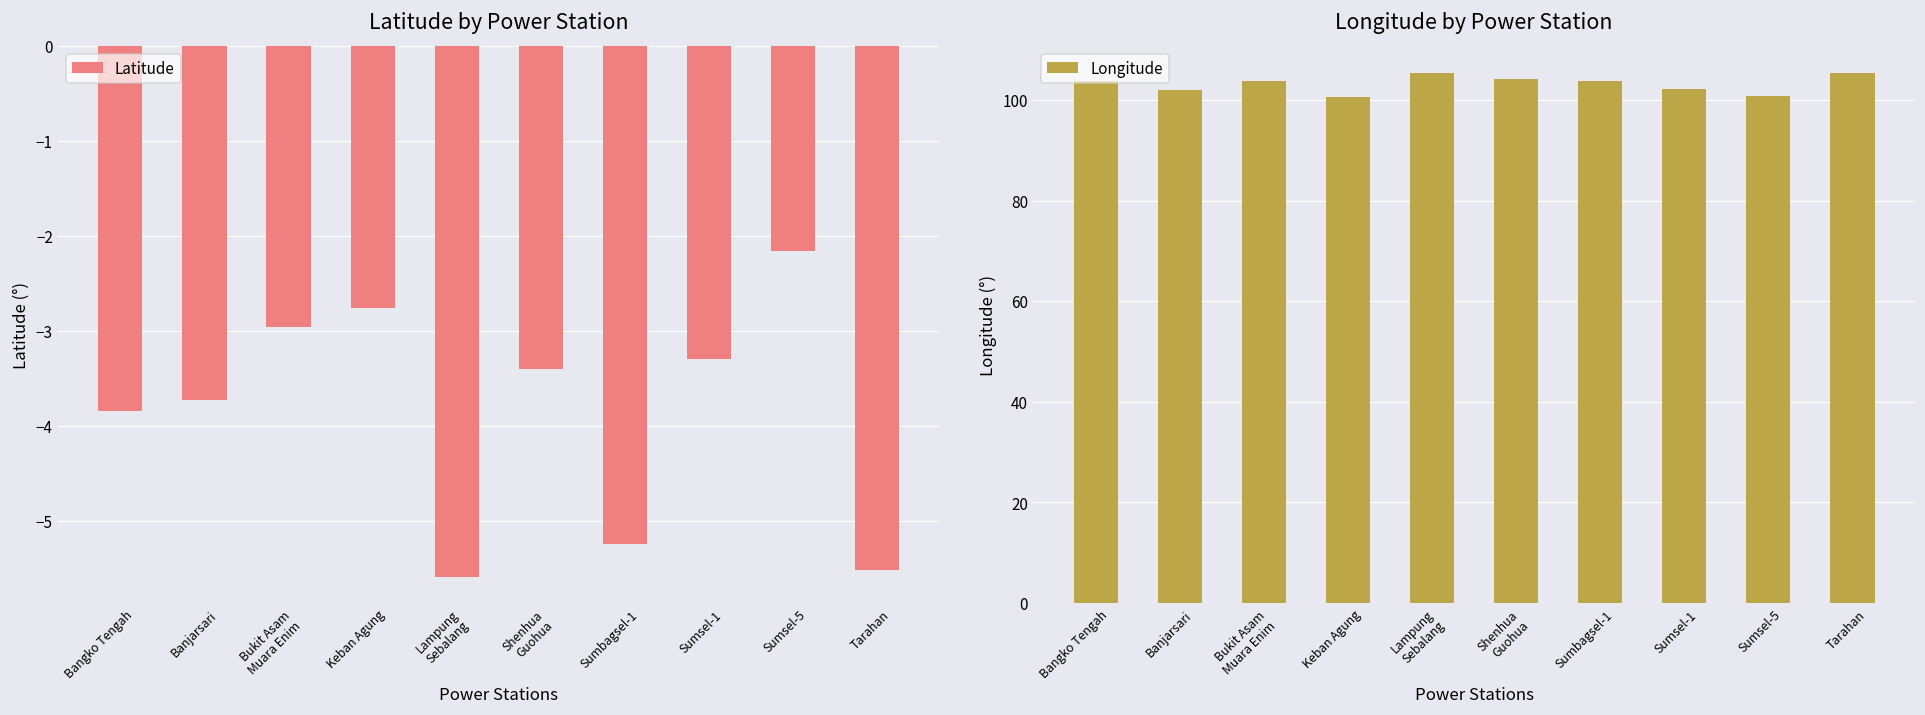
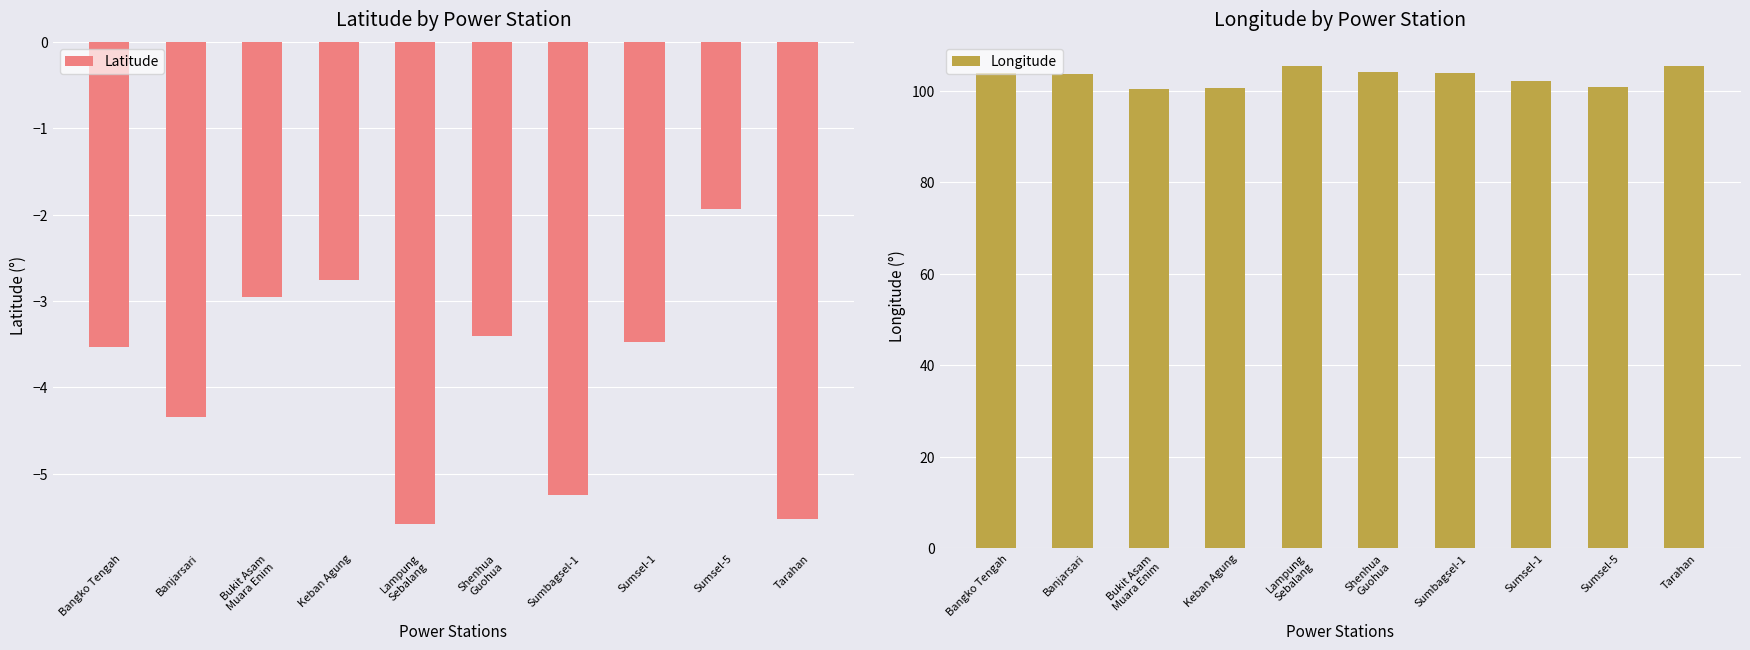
Latitude by Power Station, Bangko Tengah: -3.8 -> -3.5
Latitude by Power Station, Banjarsari: -3.7 -> -4.3
Latitude by Power Station, Sumsel-1: -3.3 -> -3.5
Latitude by Power Station, Sumsel-5: -2.2 -> -1.9
Longitude by Power Station, Banjarsari: 102 -> 104
Longitude by Power Station, Bukit Asam Muara Enim: 104 -> 100
